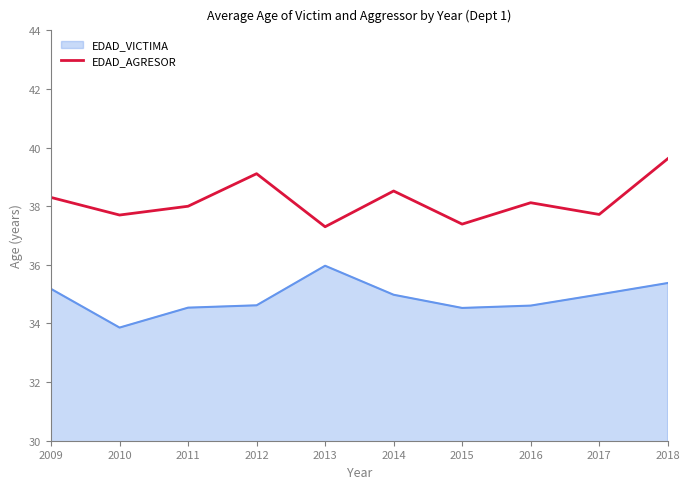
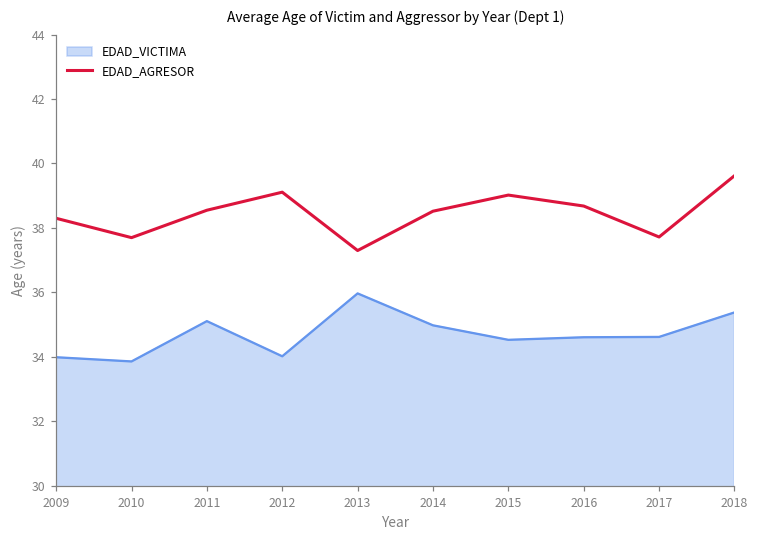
EDAD_VICTIMA, 2009: 35.2 -> 34.0
EDAD_VICTIMA, 2011: 34.5 -> 35.1
EDAD_AGRESOR, 2011: 38.0 -> 38.6
EDAD_VICTIMA, 2012: 34.6 -> 34.0
EDAD_AGRESOR, 2015: 37.4 -> 39.0
EDAD_AGRESOR, 2016: 38.1 -> 38.7
EDAD_VICTIMA, 2017: 35.0 -> 34.6
